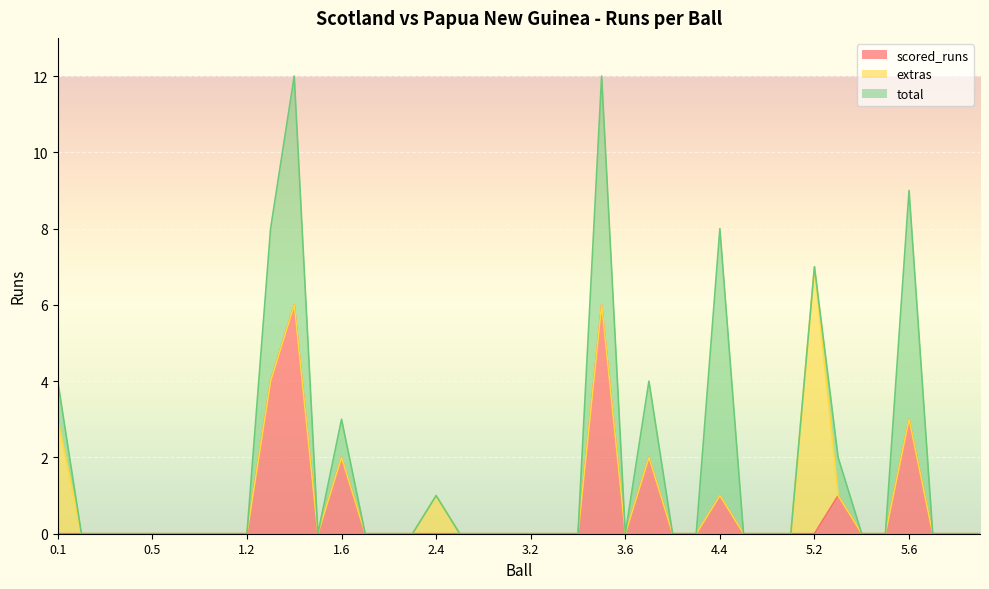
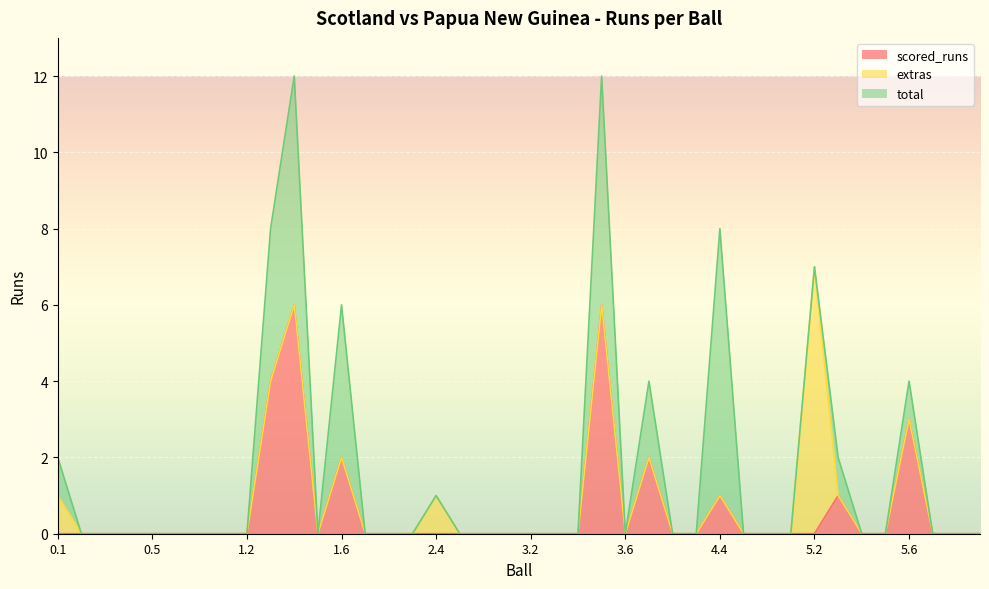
extras, 0.1: 3 -> 1
total, 1.6: 1 -> 4
total, 5.6: 6 -> 1
